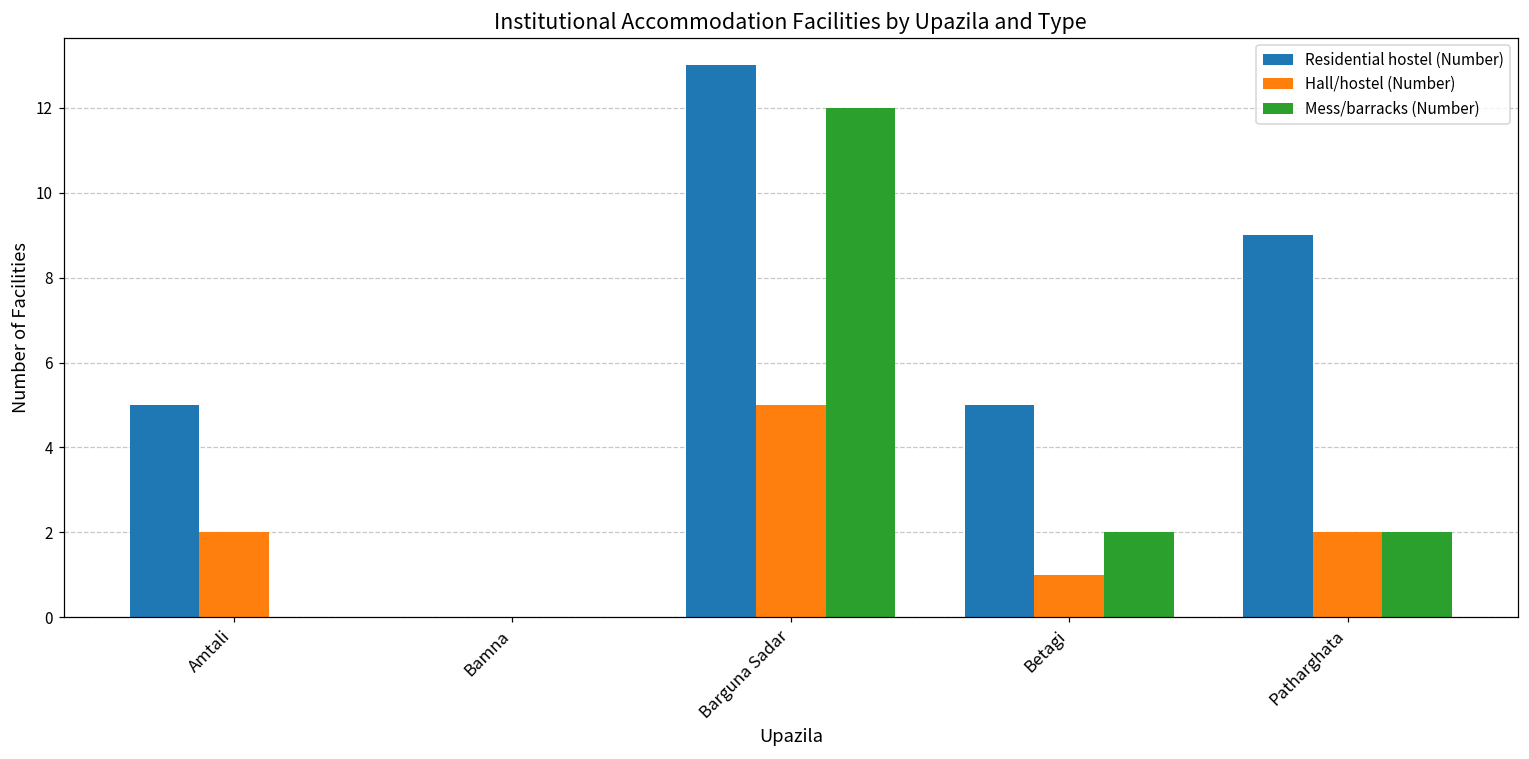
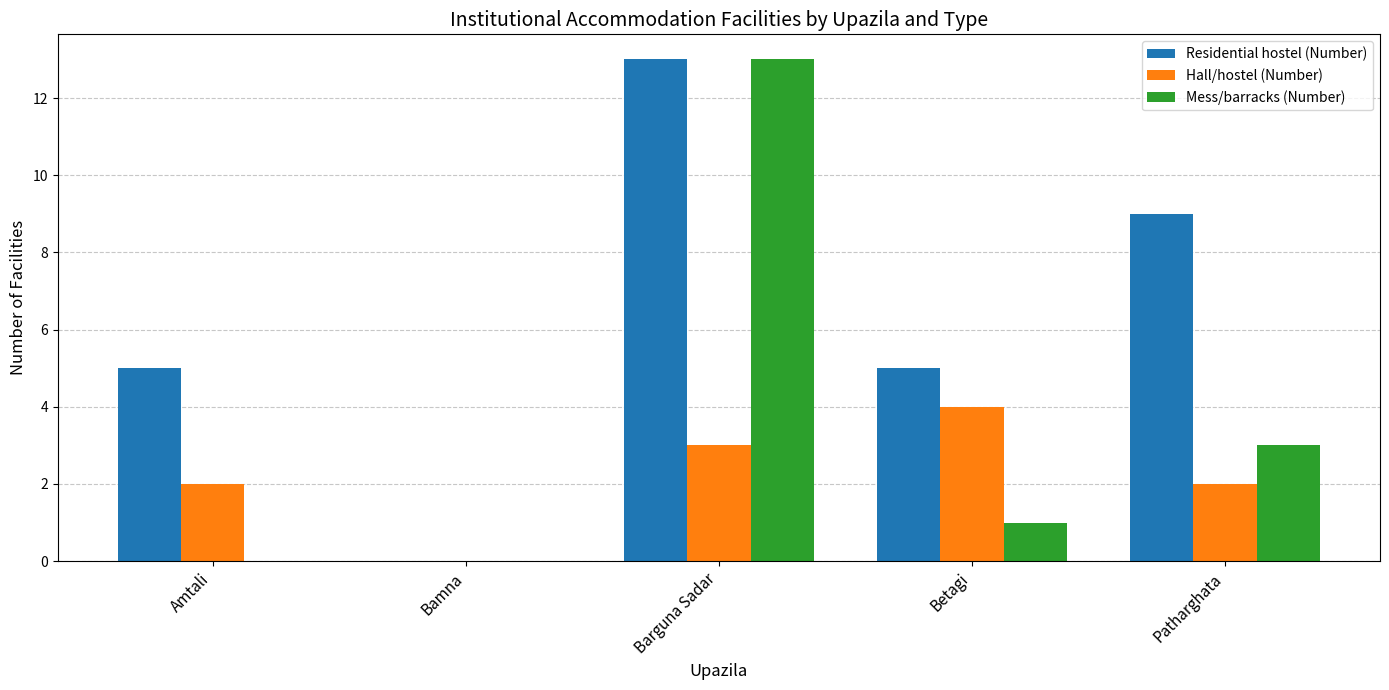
Hall/hostel (Number), Barguna Sadar: 5 -> 3
Mess/barracks (Number), Barguna Sadar: 12 -> 13
Hall/hostel (Number), Betagi: 1 -> 4
Mess/barracks (Number), Betagi: 2 -> 1
Mess/barracks (Number), Patharghata: 2 -> 3
